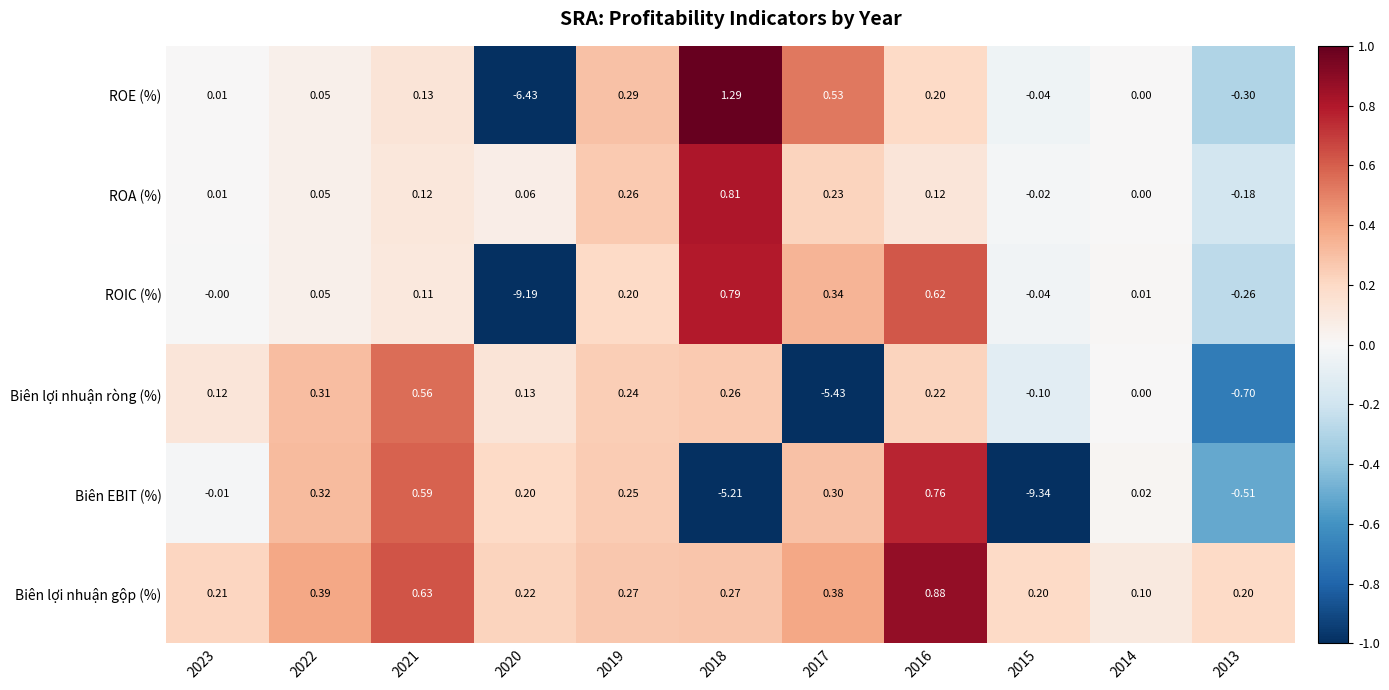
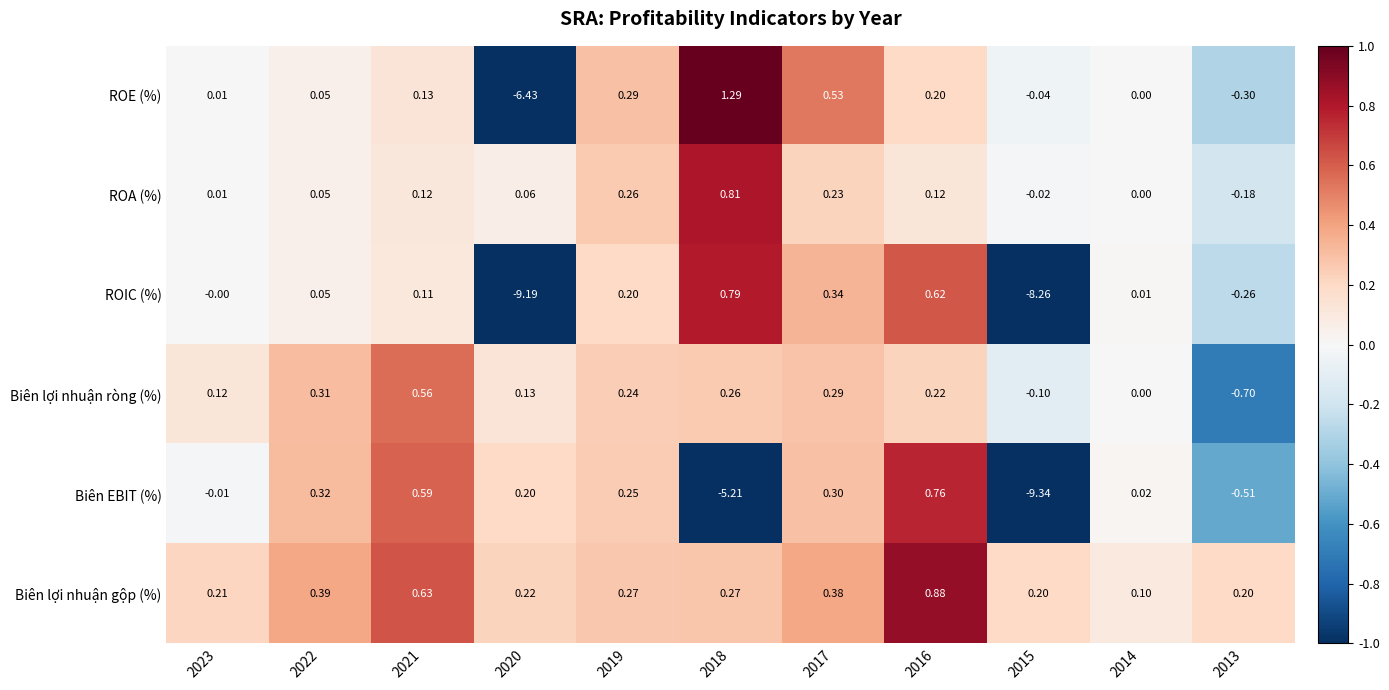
ROIC (%), 2015: -0.04 -> -8.26
Biên lợi nhuận ròng (%), 2017: -5.43 -> 0.29
